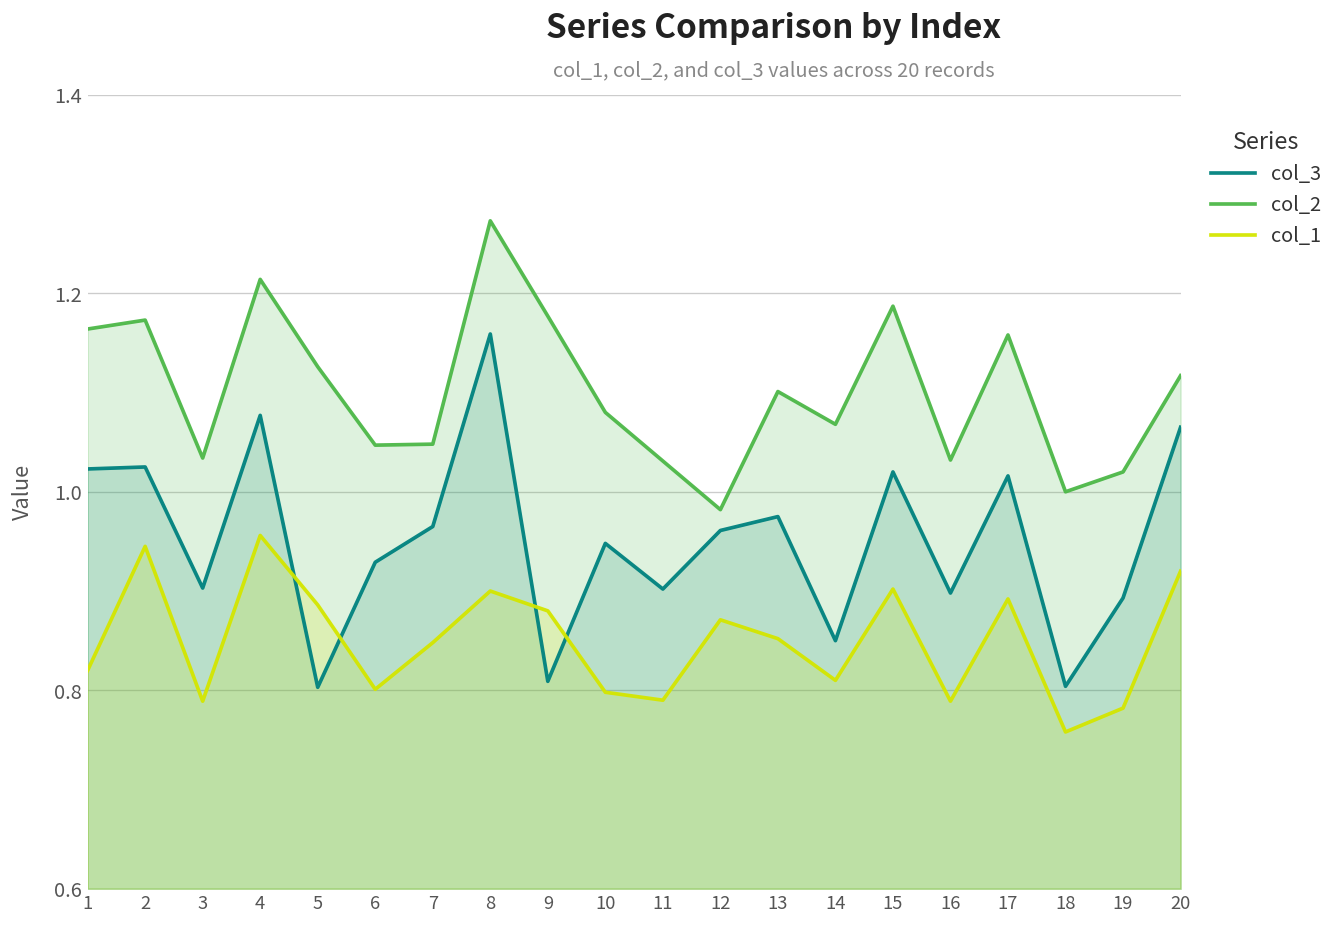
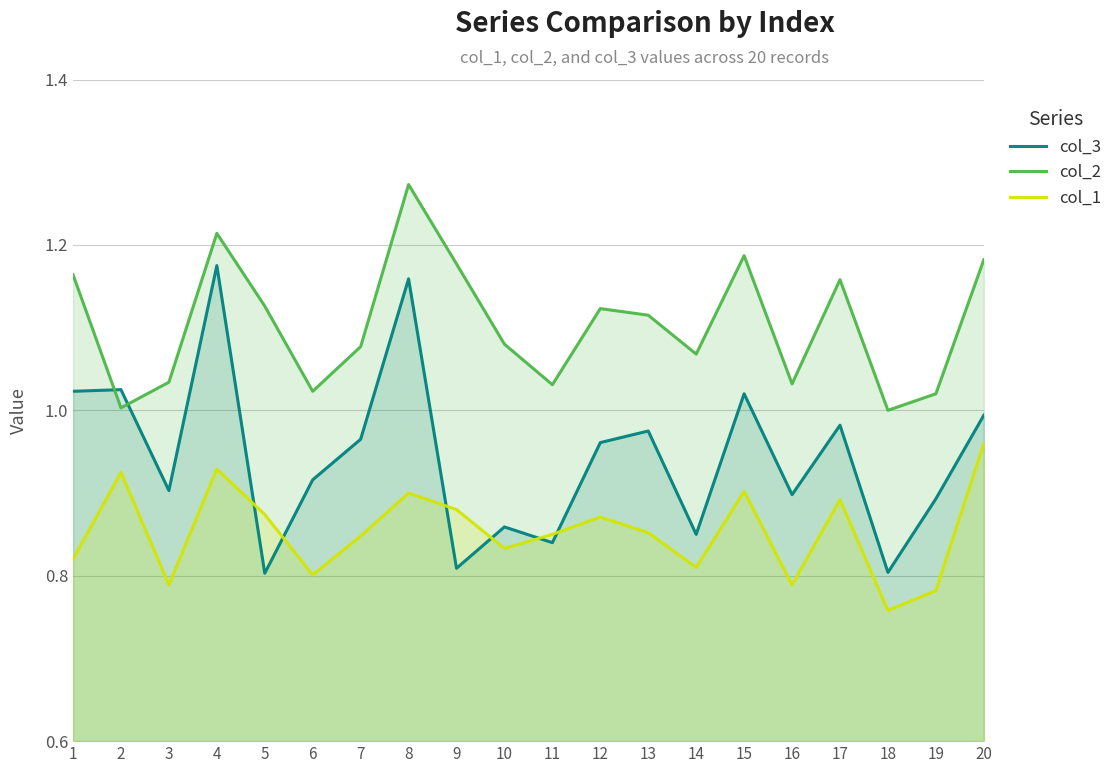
col_2, 2: 1.17 -> 1.00
col_1, 2: 0.95 -> 0.93
col_3, 4: 1.08 -> 1.18
col_1, 4: 0.96 -> 0.93
col_1, 5: 0.89 -> 0.87
col_3, 6: 0.93 -> 0.92
col_2, 6: 1.05 -> 1.02
col_2, 7: 1.05 -> 1.08
col_3, 10: 0.95 -> 0.86
col_1, 10: 0.80 -> 0.83
col_3, 11: 0.90 -> 0.84
col_1, 11: 0.79 -> 0.85
col_2, 12: 0.98 -> 1.12
col_2, 13: 1.10 -> 1.12
col_3, 17: 1.02 -> 0.98
col_3, 20: 1.07 -> 0.99
col_2, 20: 1.12 -> 1.18
col_1, 20: 0.92 -> 0.96
